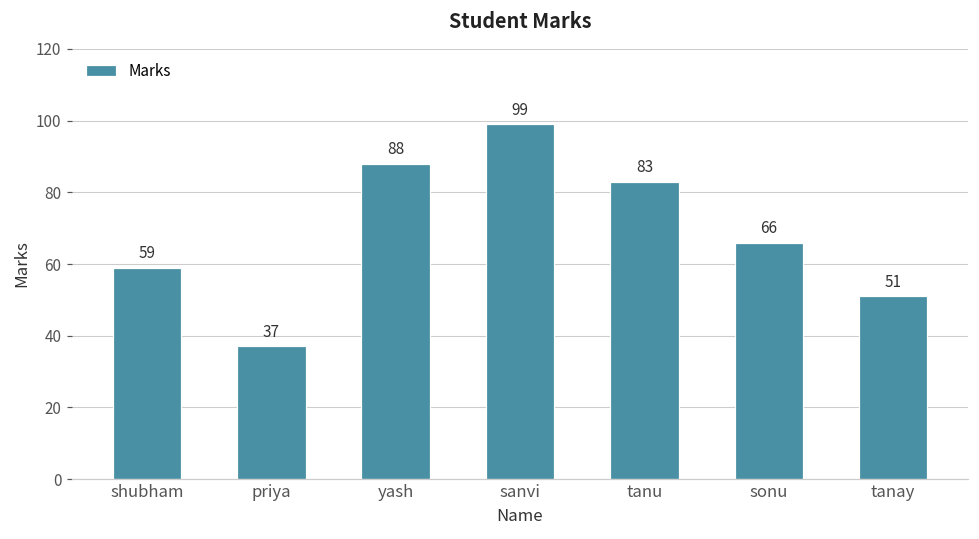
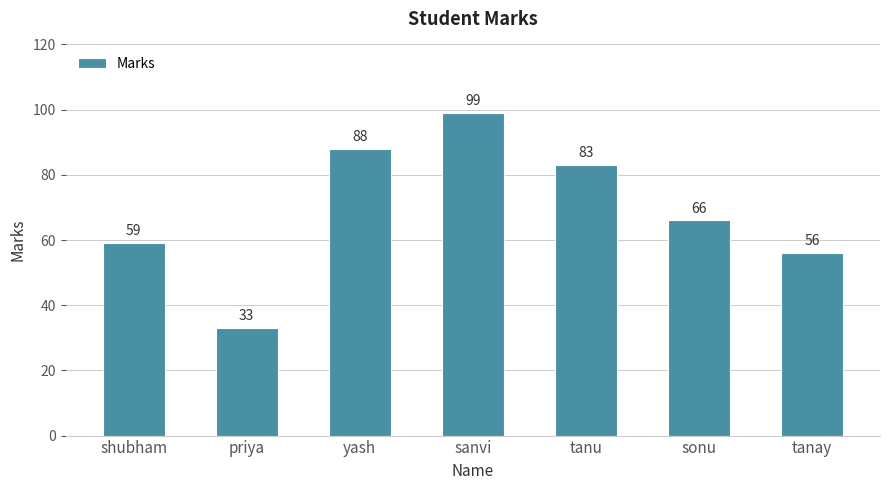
priya: 37 -> 33
tanay: 51 -> 56
